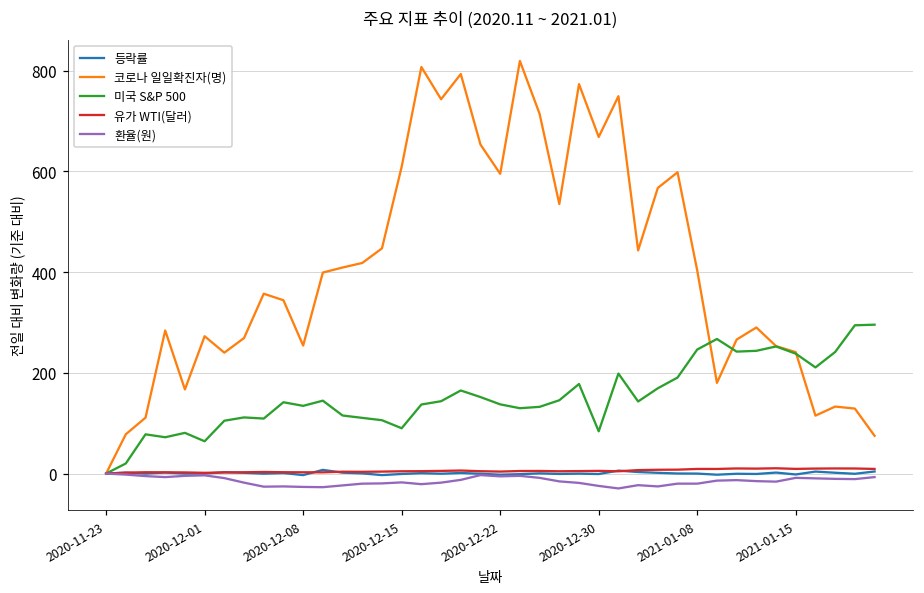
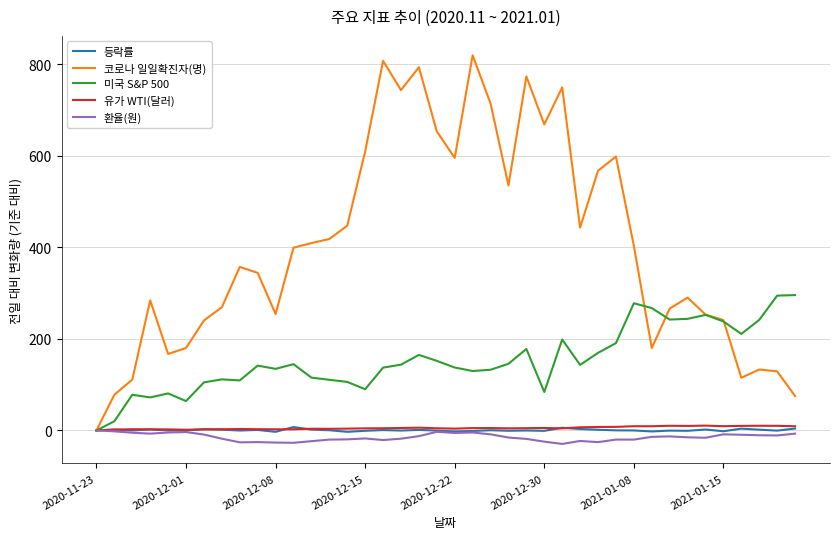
코로나 일일확진자(명), 2020-12-01: 270 -> 180
미국 S&P 500, 2021-01-08: 250 -> 280
